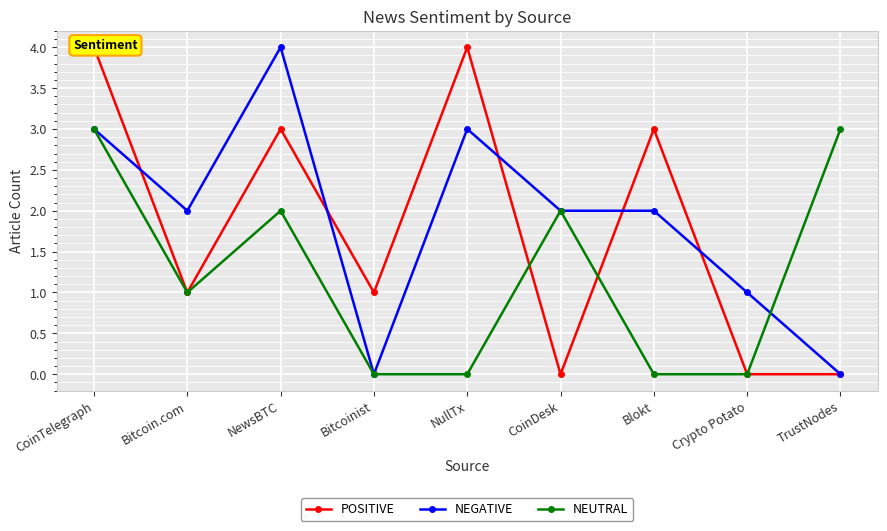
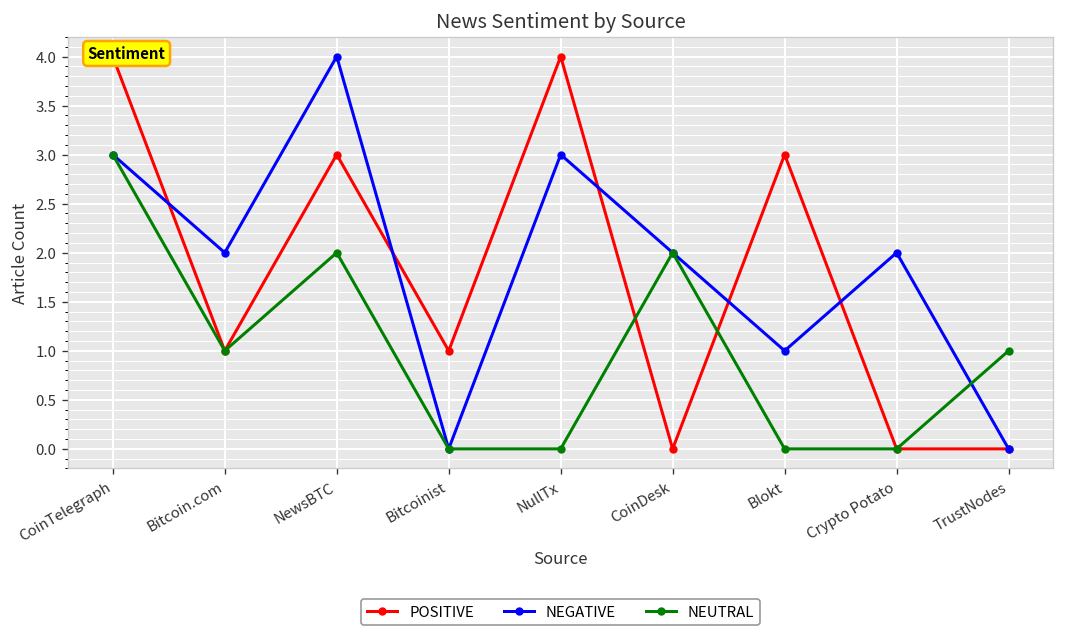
NEGATIVE, Blokt: 2 -> 1
NEGATIVE, Crypto Potato: 1 -> 2
NEUTRAL, TrustNodes: 3 -> 1
